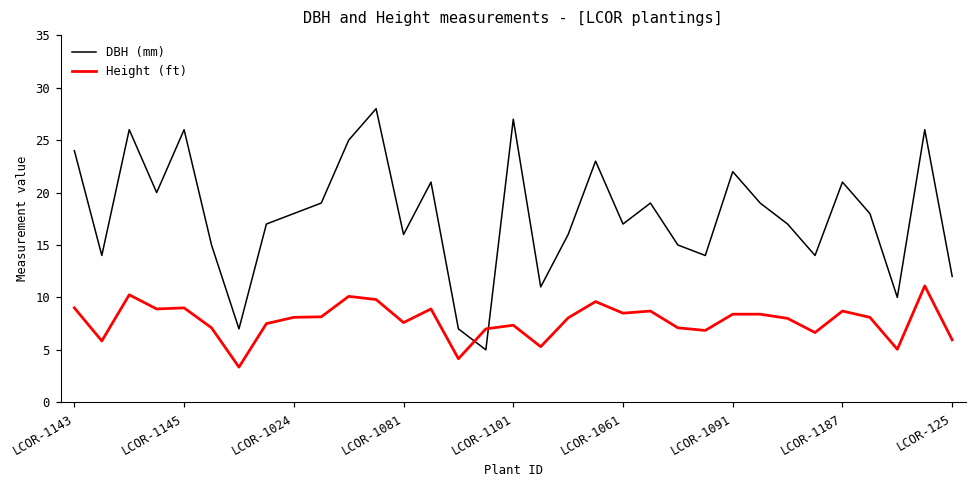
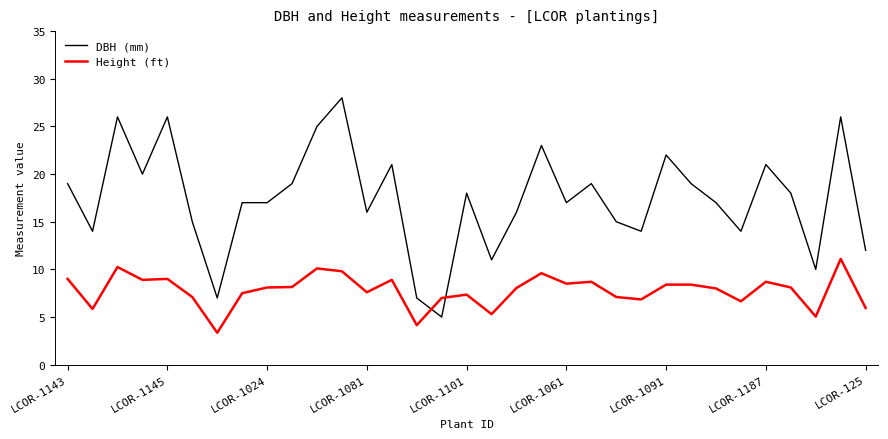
DBH (mm), LCOR-1143: 24 -> 19
DBH (mm), LCOR-1024: 18 -> 17
DBH (mm), LCOR-1101: 27 -> 18
